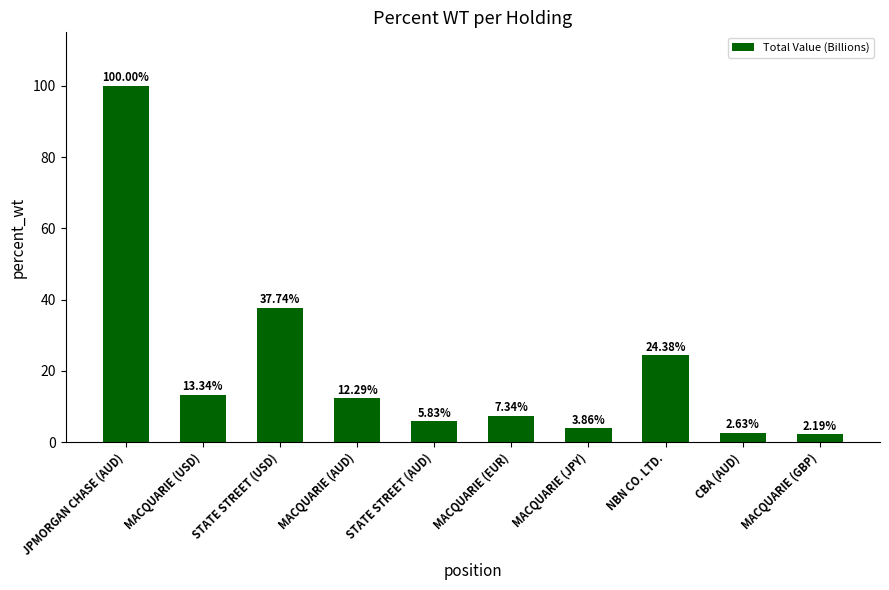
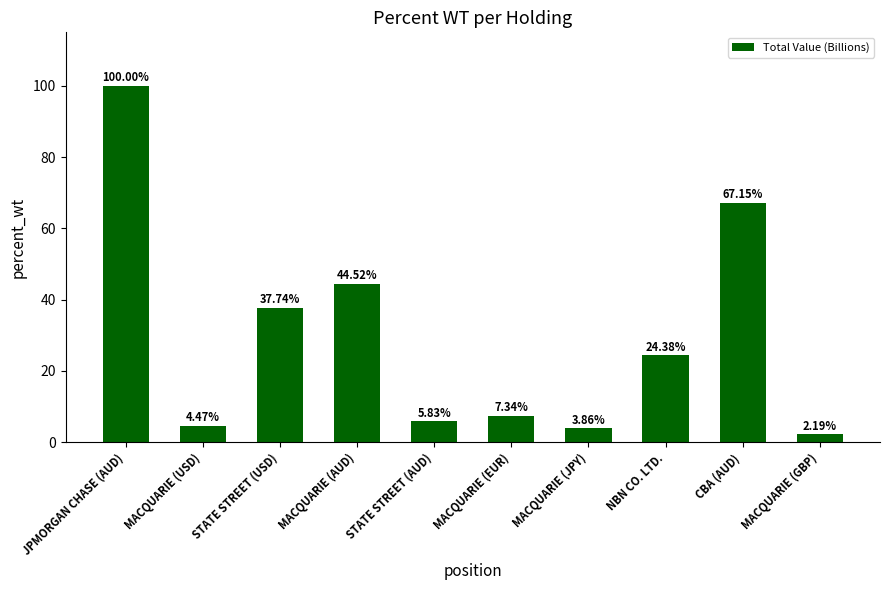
MACQUARIE (USD): 13.34% -> 4.47%
MACQUARIE (AUD): 12.29% -> 44.52%
CBA (AUD): 2.63% -> 67.15%
